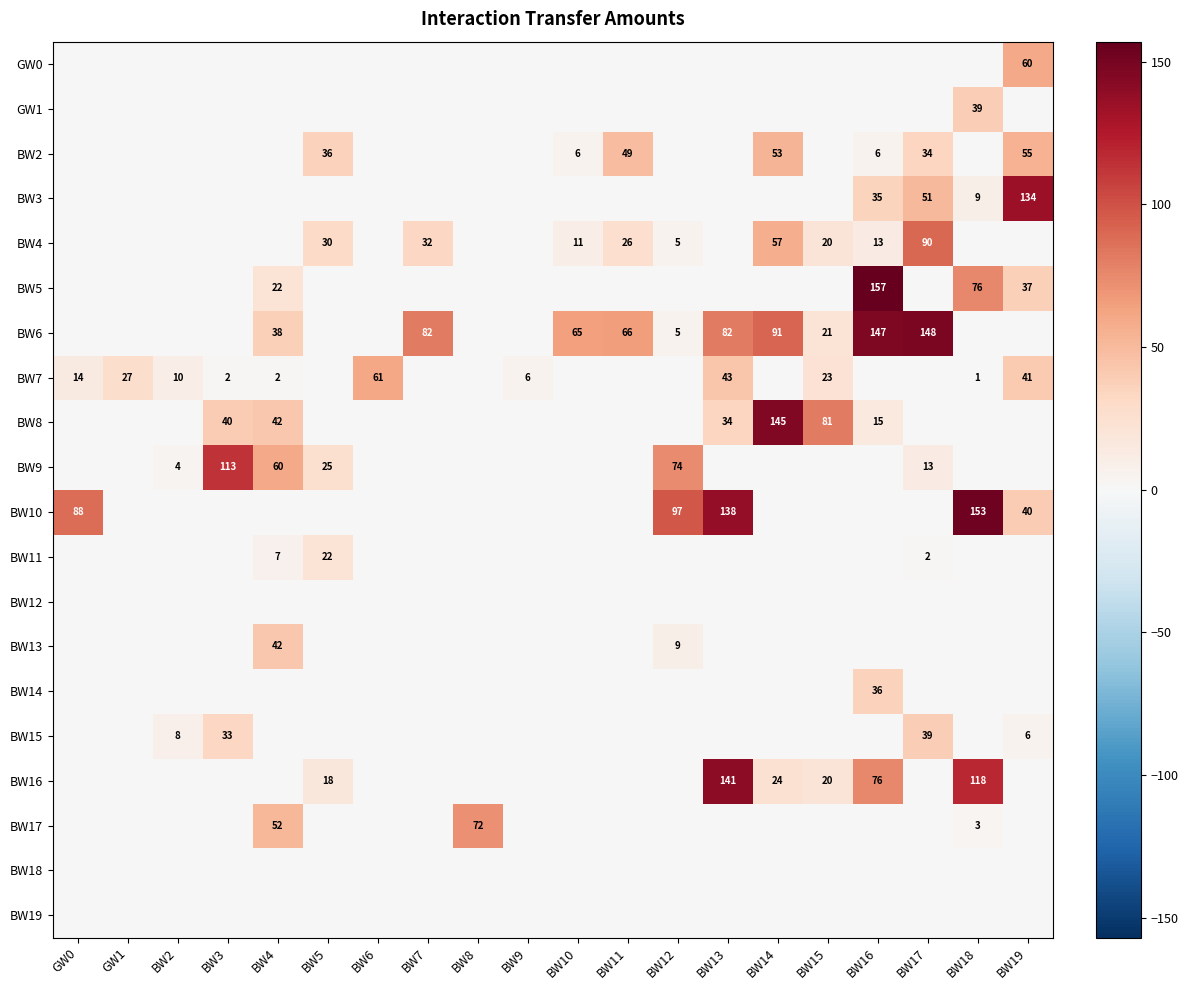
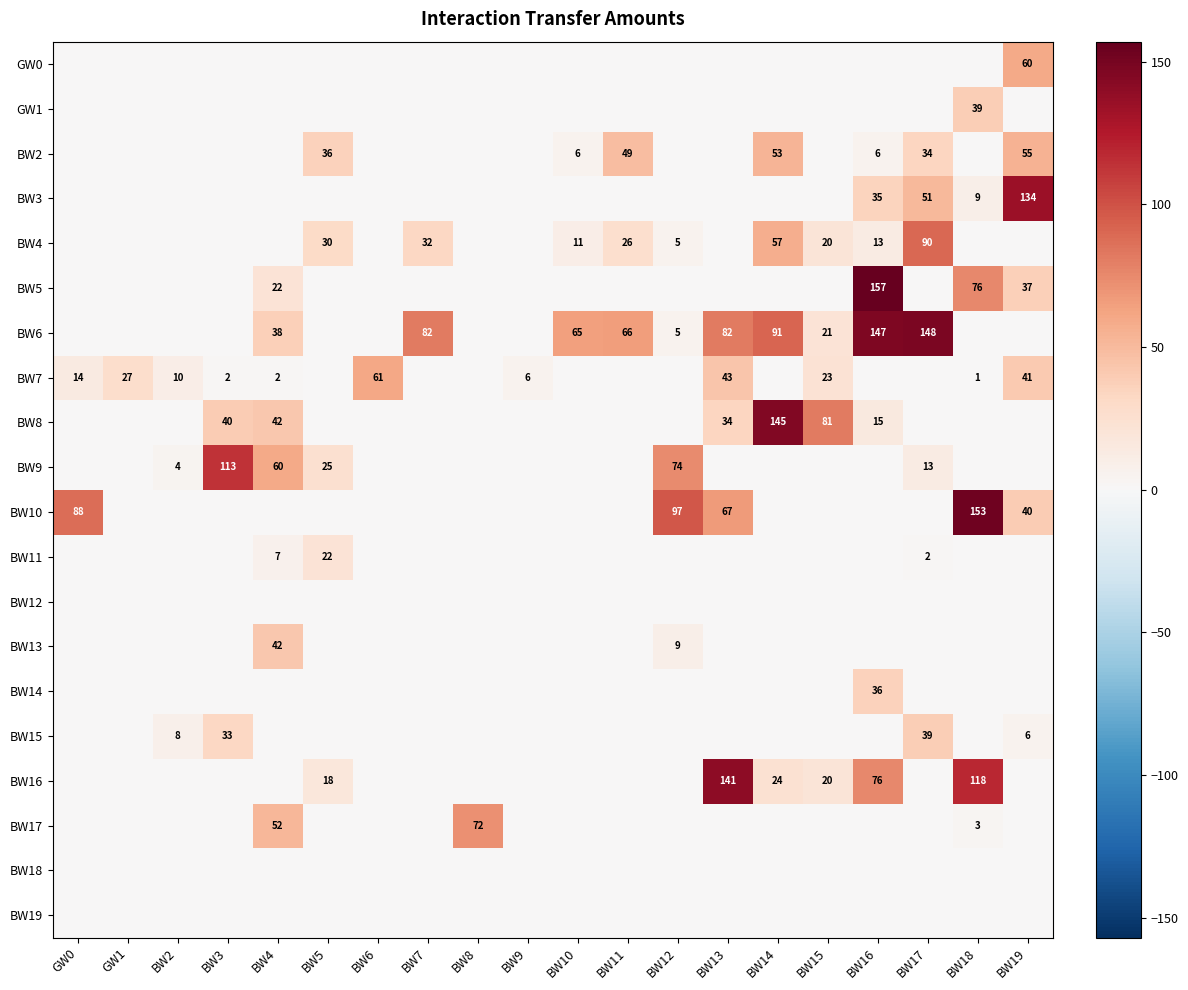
BW10, BW13: 138 -> 67
